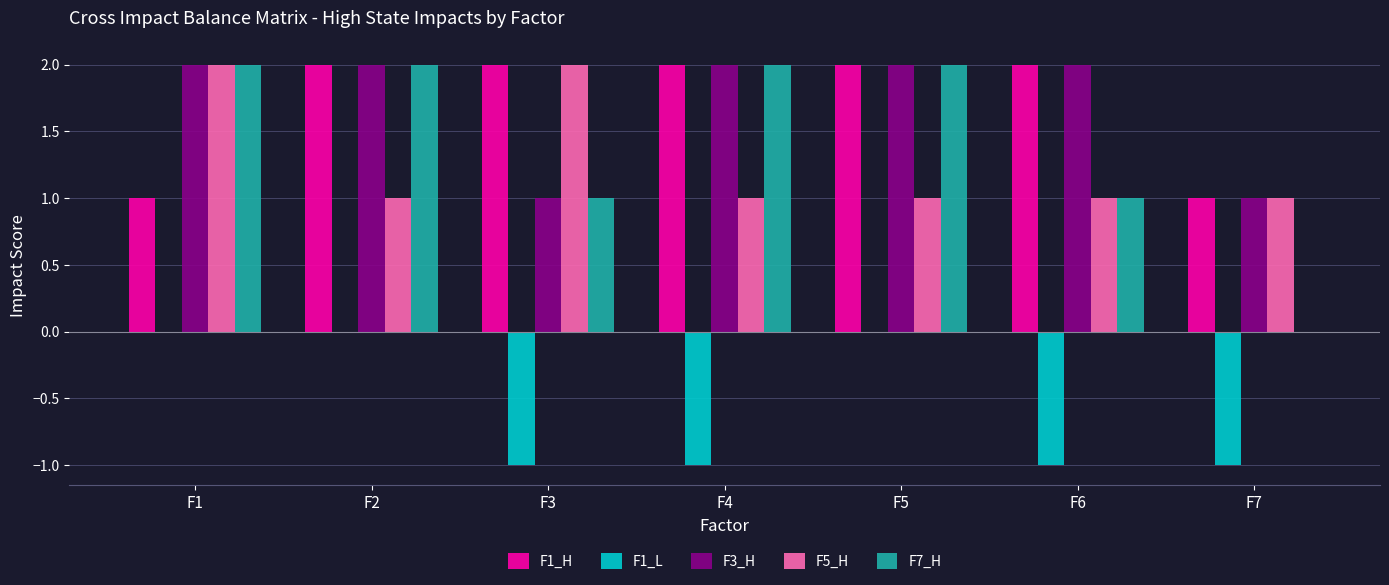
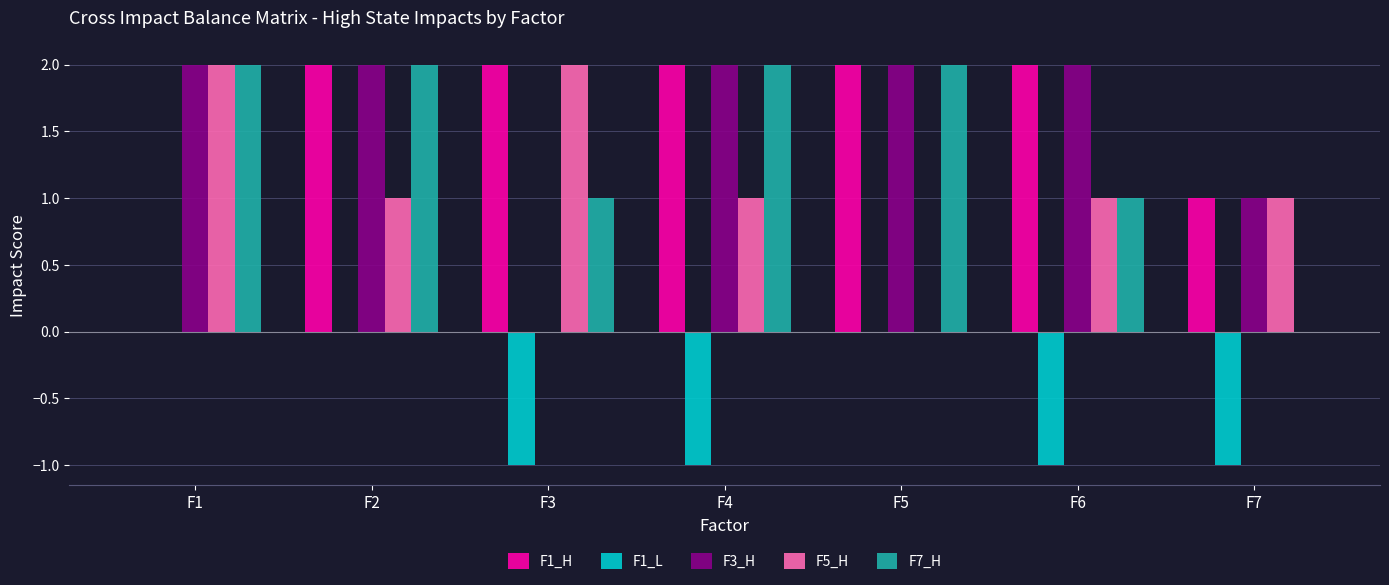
F1_H, F1: 1 -> 0
F3_H, F3: 1 -> 0
F5_H, F5: 1 -> 0
